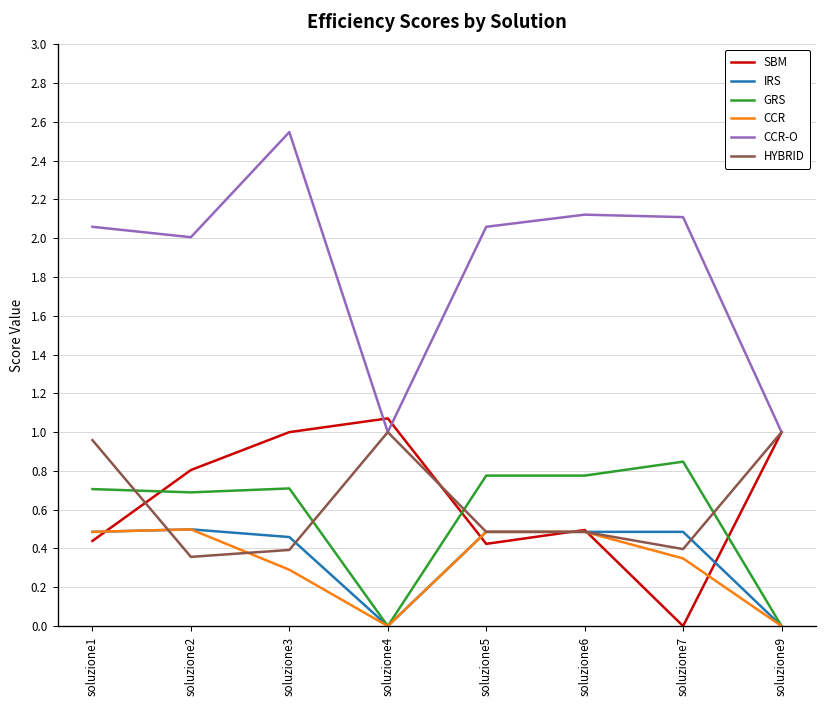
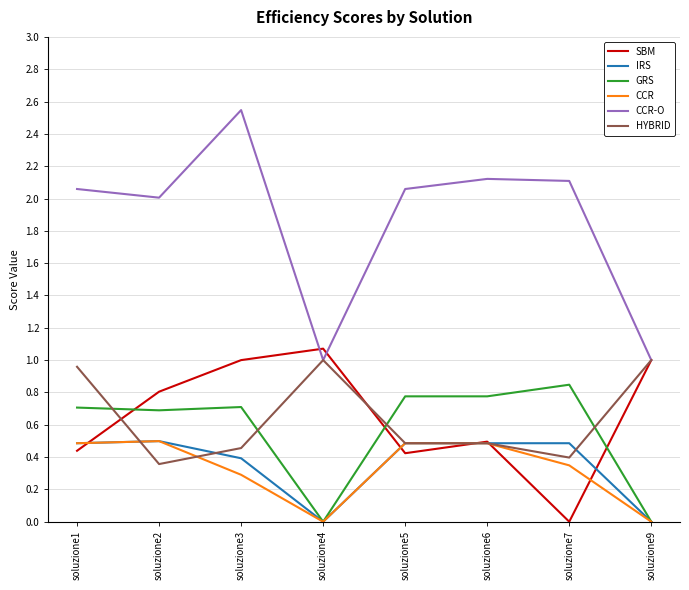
IRS, soluzione3: 0.46 -> 0.39
HYBRID, soluzione3: 0.39 -> 0.46
